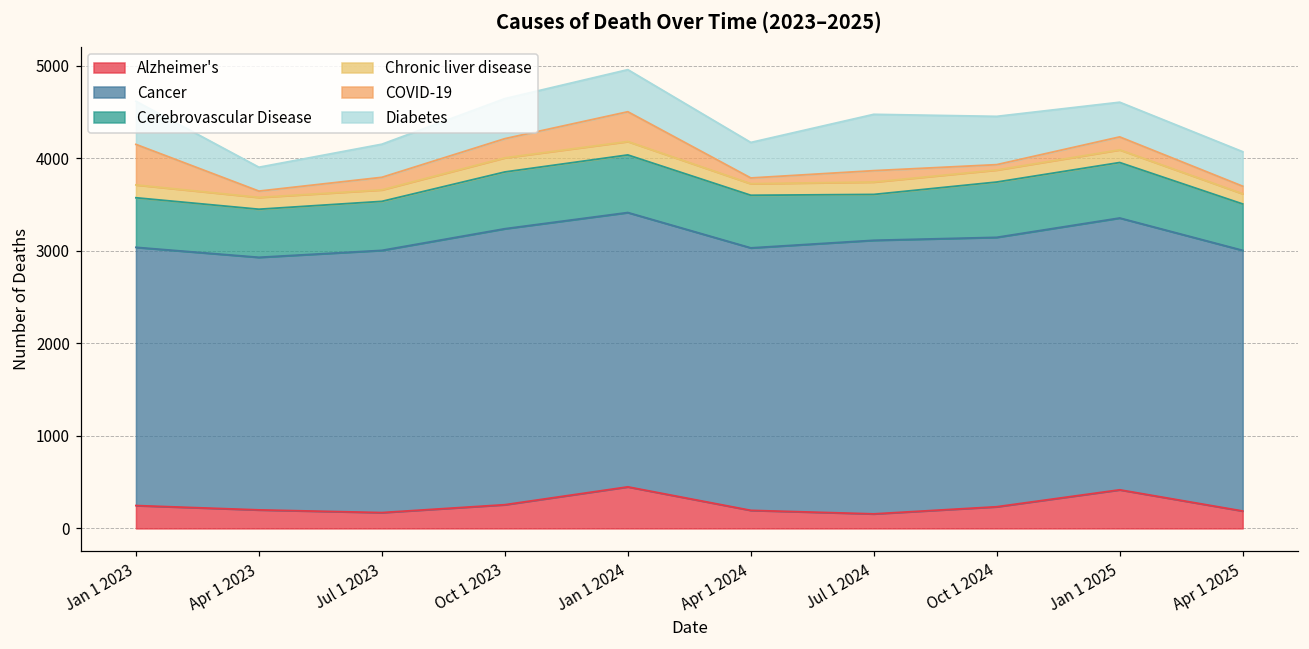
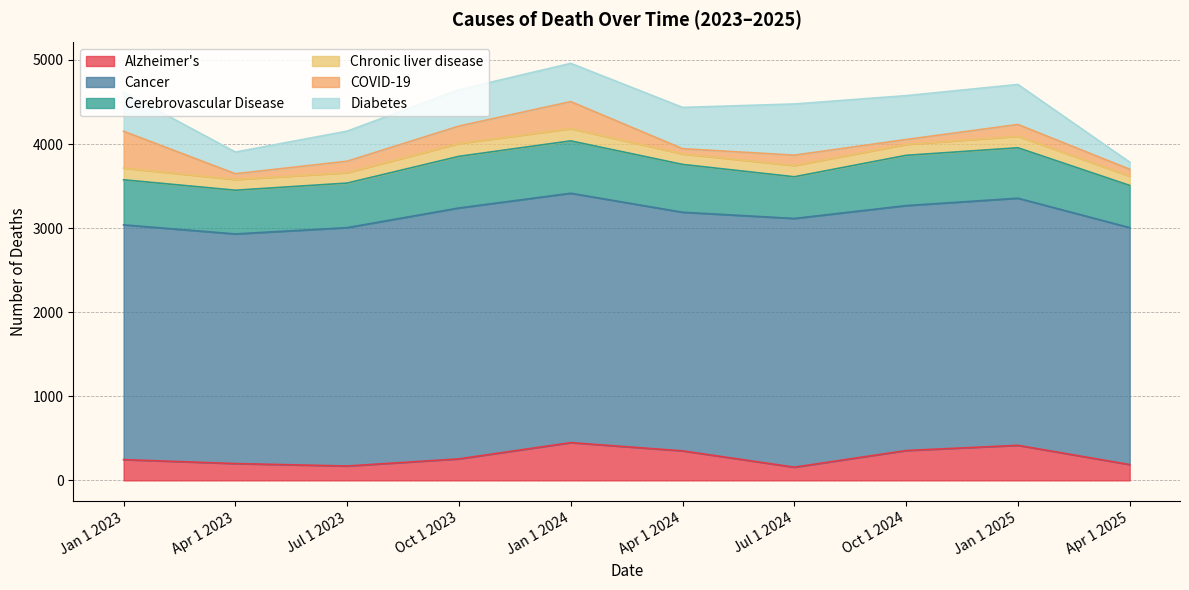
Alzheimer's, Apr 1 2024: 200 -> 400
Diabetes, Apr 1 2024: 400 -> 500
Alzheimer's, Oct 1 2024: 200 -> 400
Diabetes, Jan 1 2025: 400 -> 500
Diabetes, Apr 1 2025: 400 -> 100
